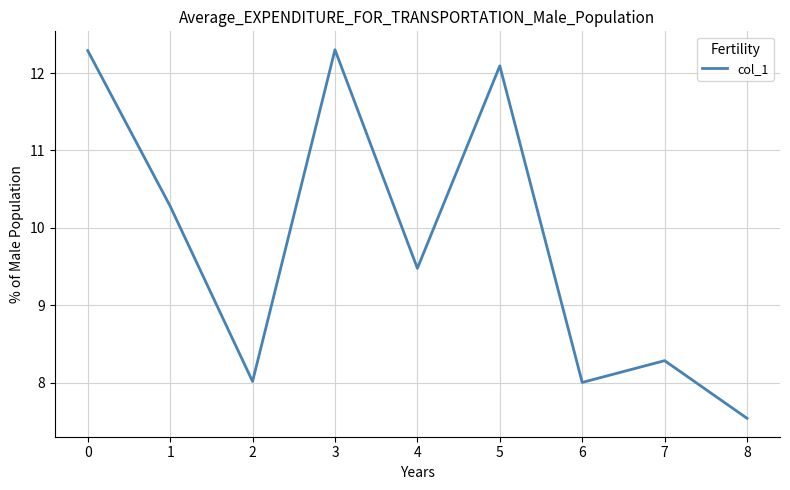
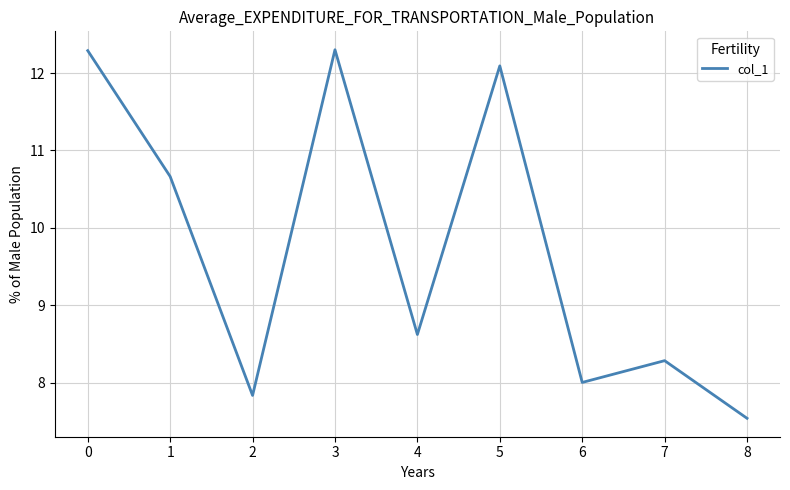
1: 10.3 -> 10.7
2: 8.0 -> 7.8
4: 9.5 -> 8.6
